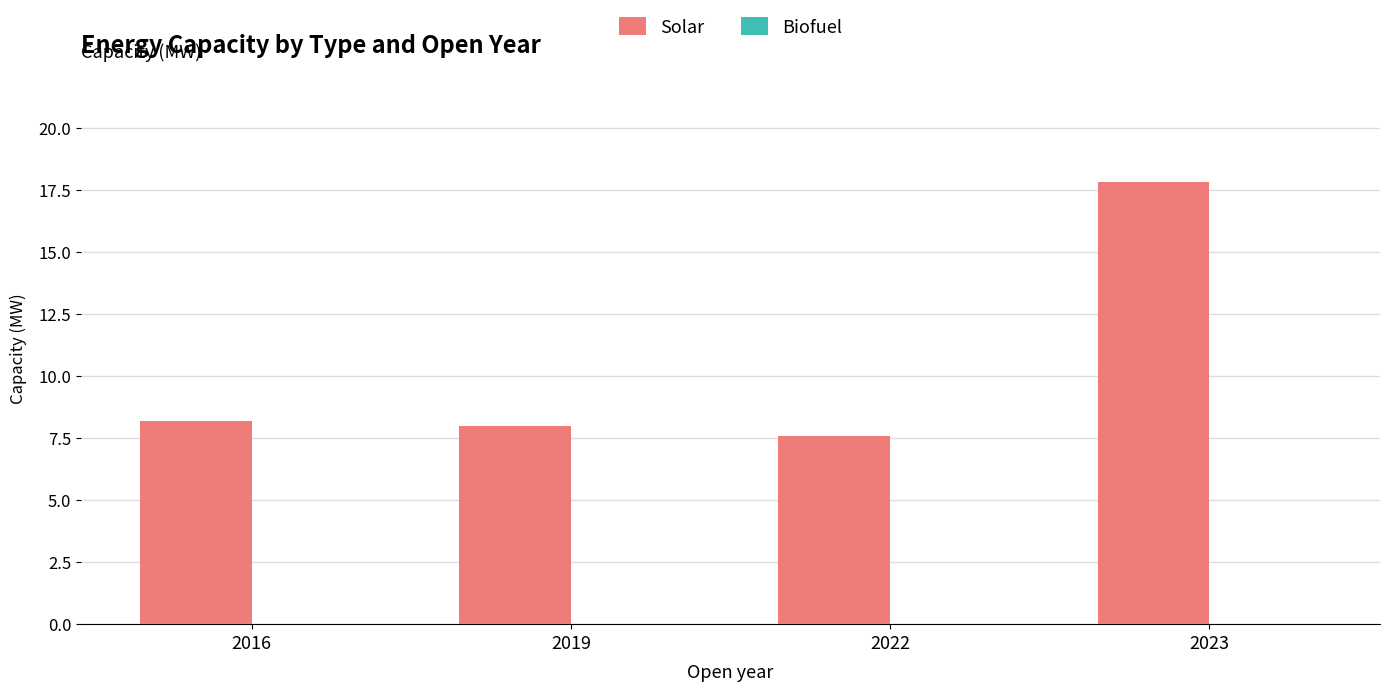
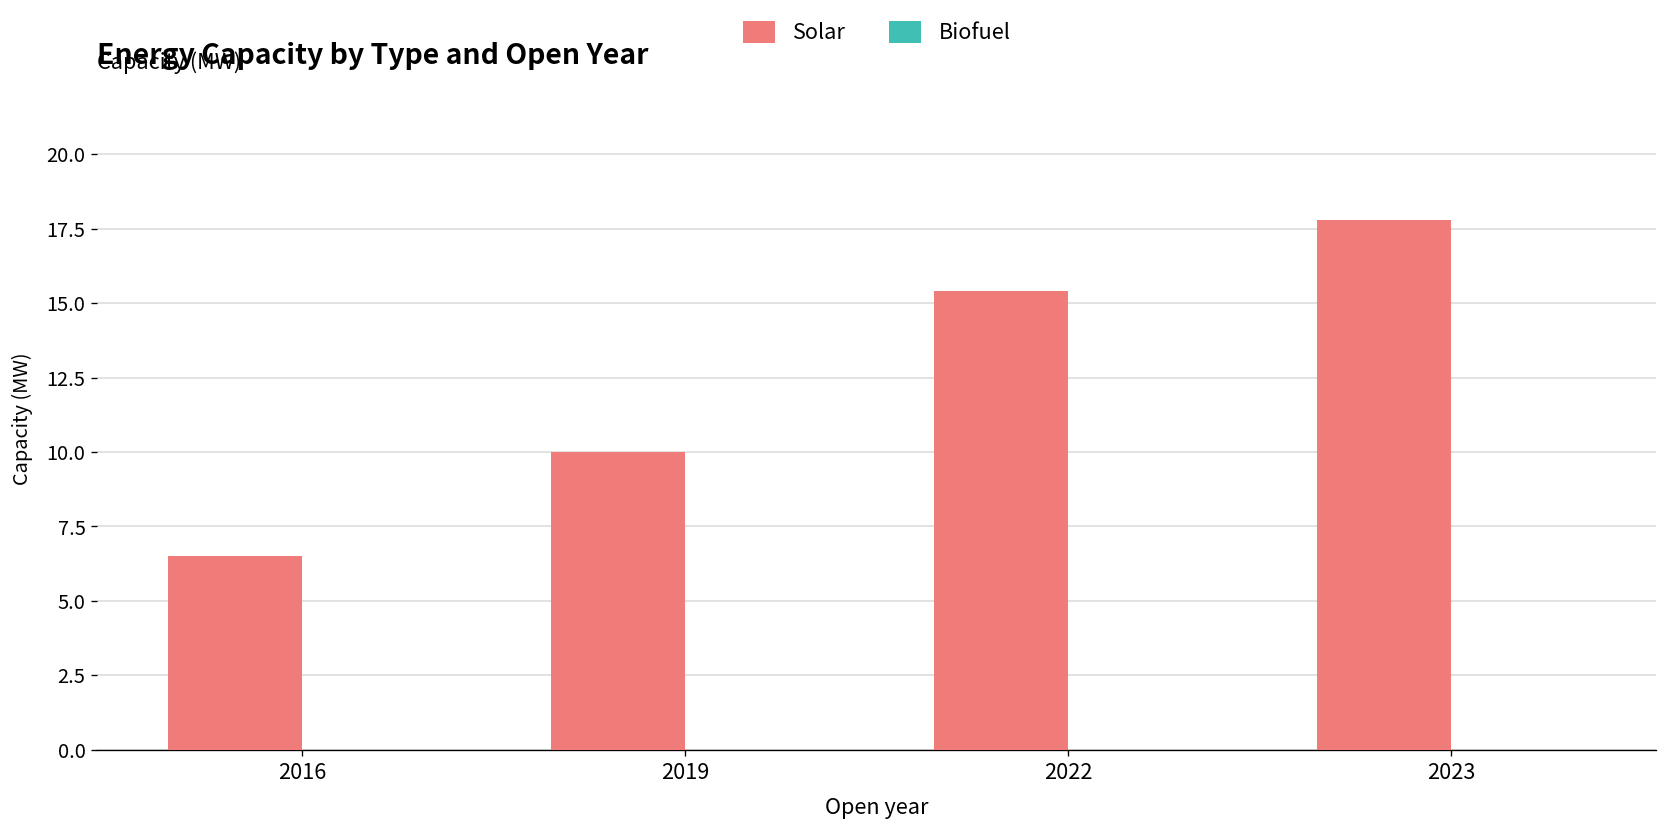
Solar, 2016: 8.2 -> 6.5
Solar, 2019: 8 -> 10
Solar, 2022: 7.6 -> 15.4
